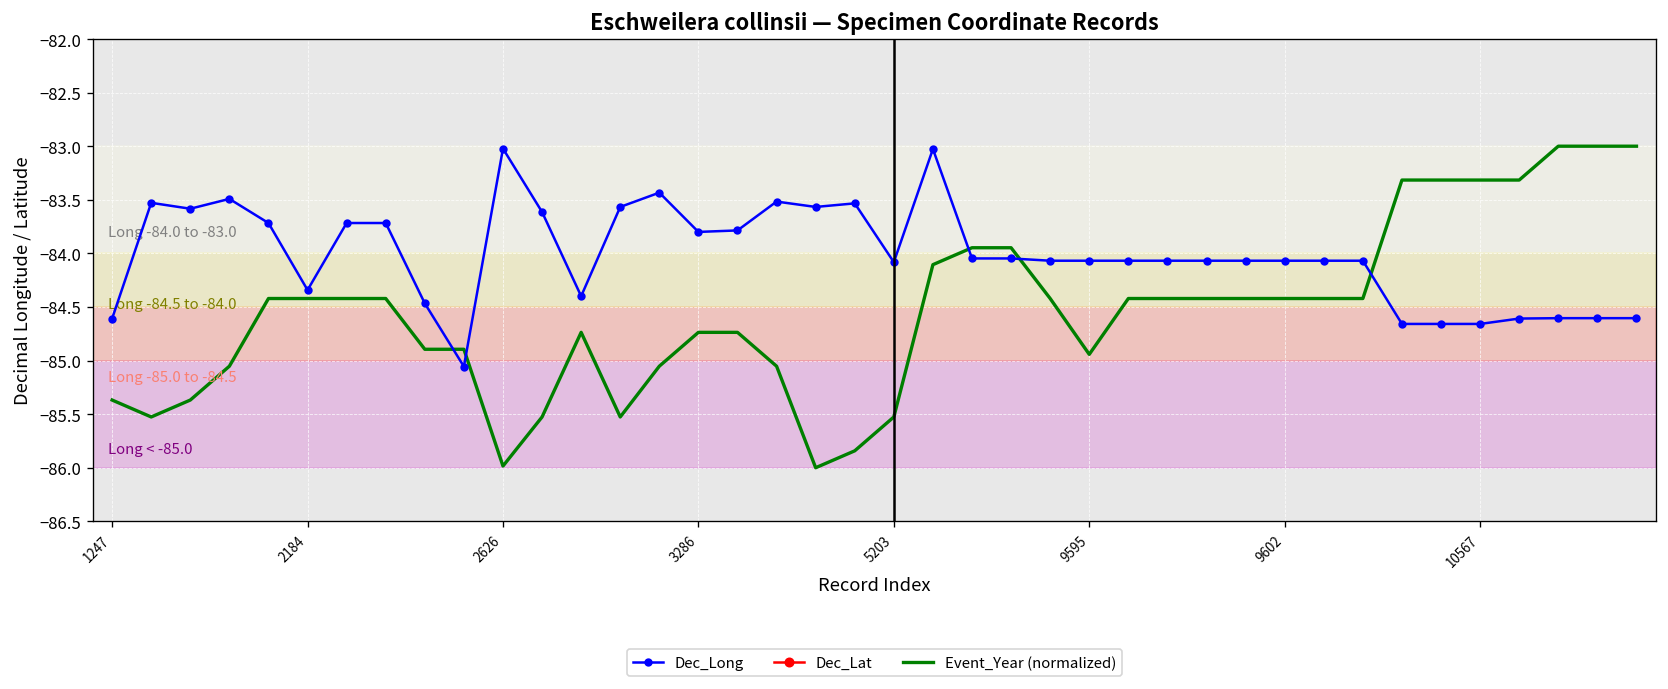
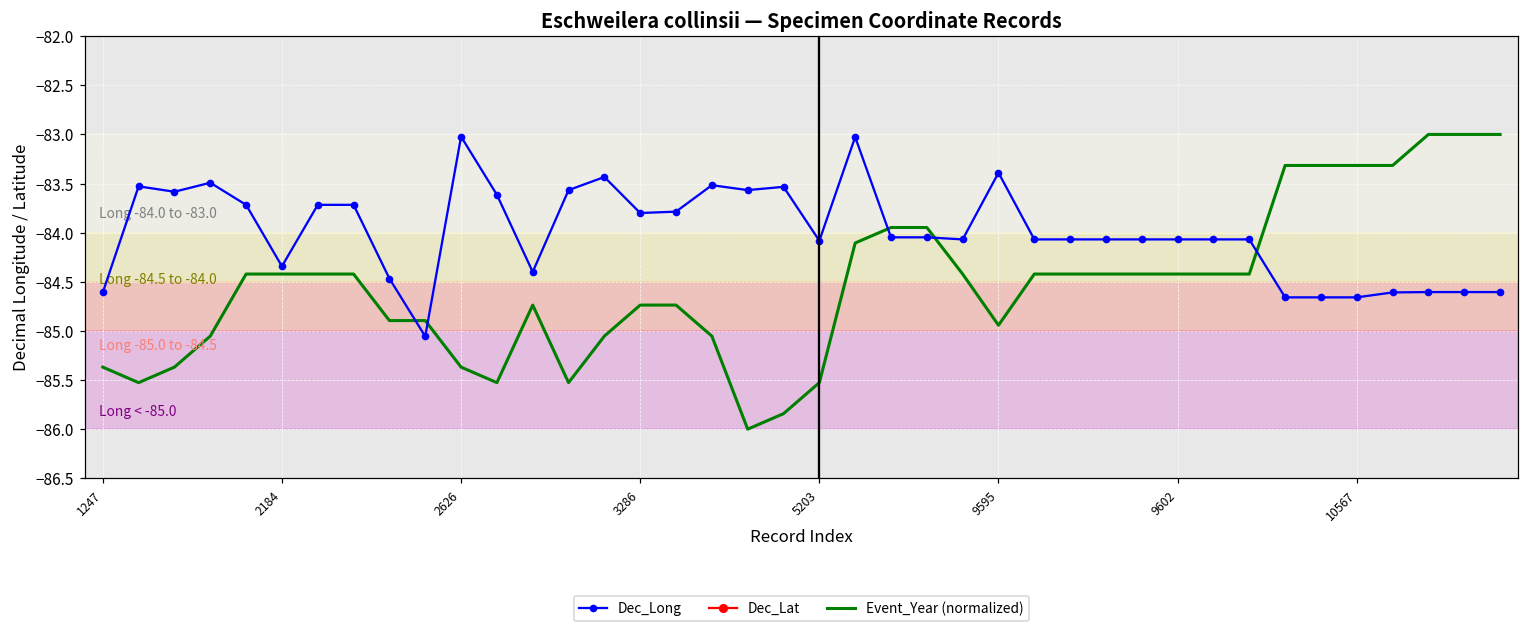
Event_Year (normalized), 2626: -86.0 -> -85.4
Dec_Long, 9595: -84.1 -> -83.4
